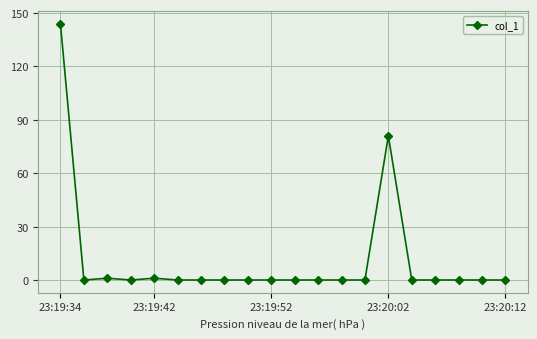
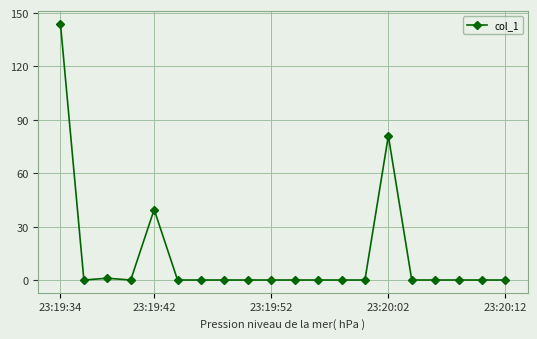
23:19:42: 1 -> 40
